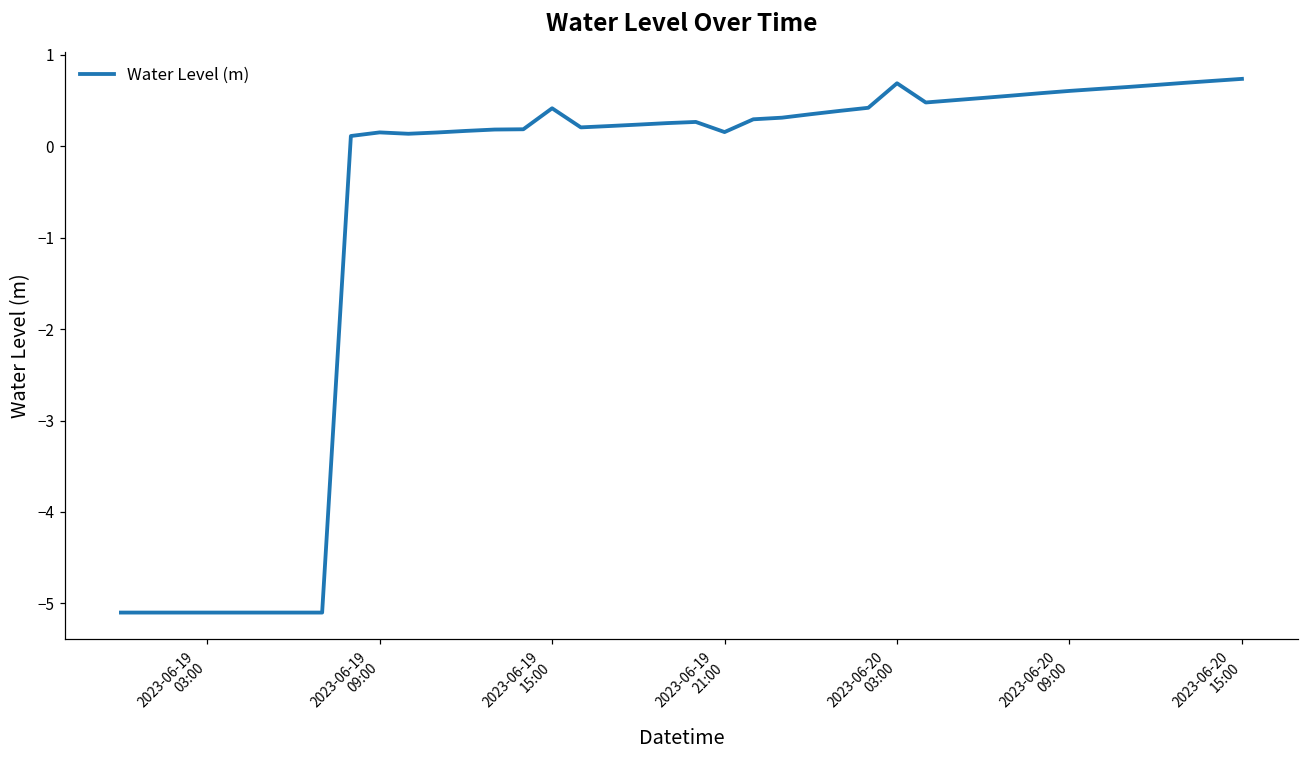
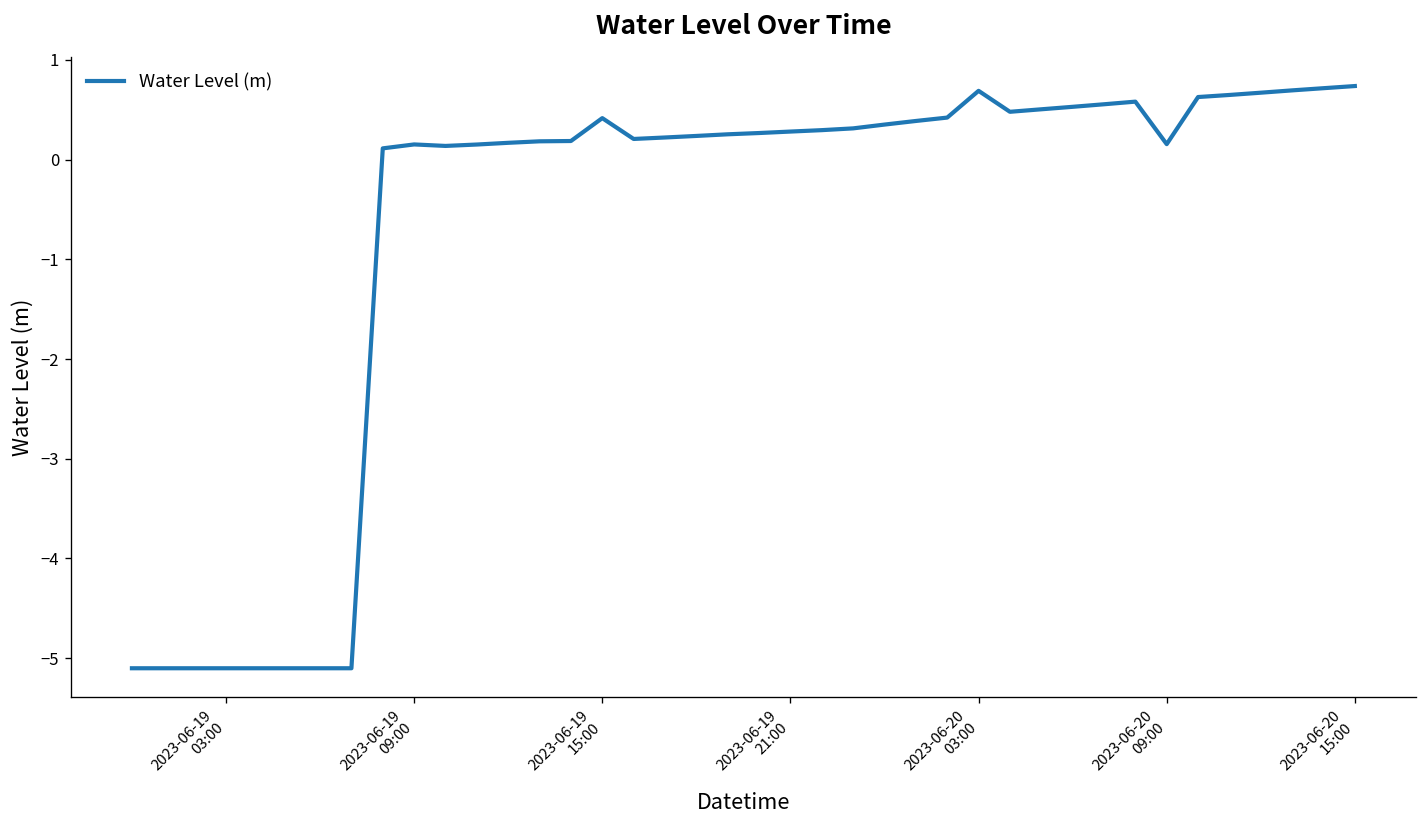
2023-06-19 21:00: 0.2 -> 0.3
2023-06-20 09:00: 0.6 -> 0.2
